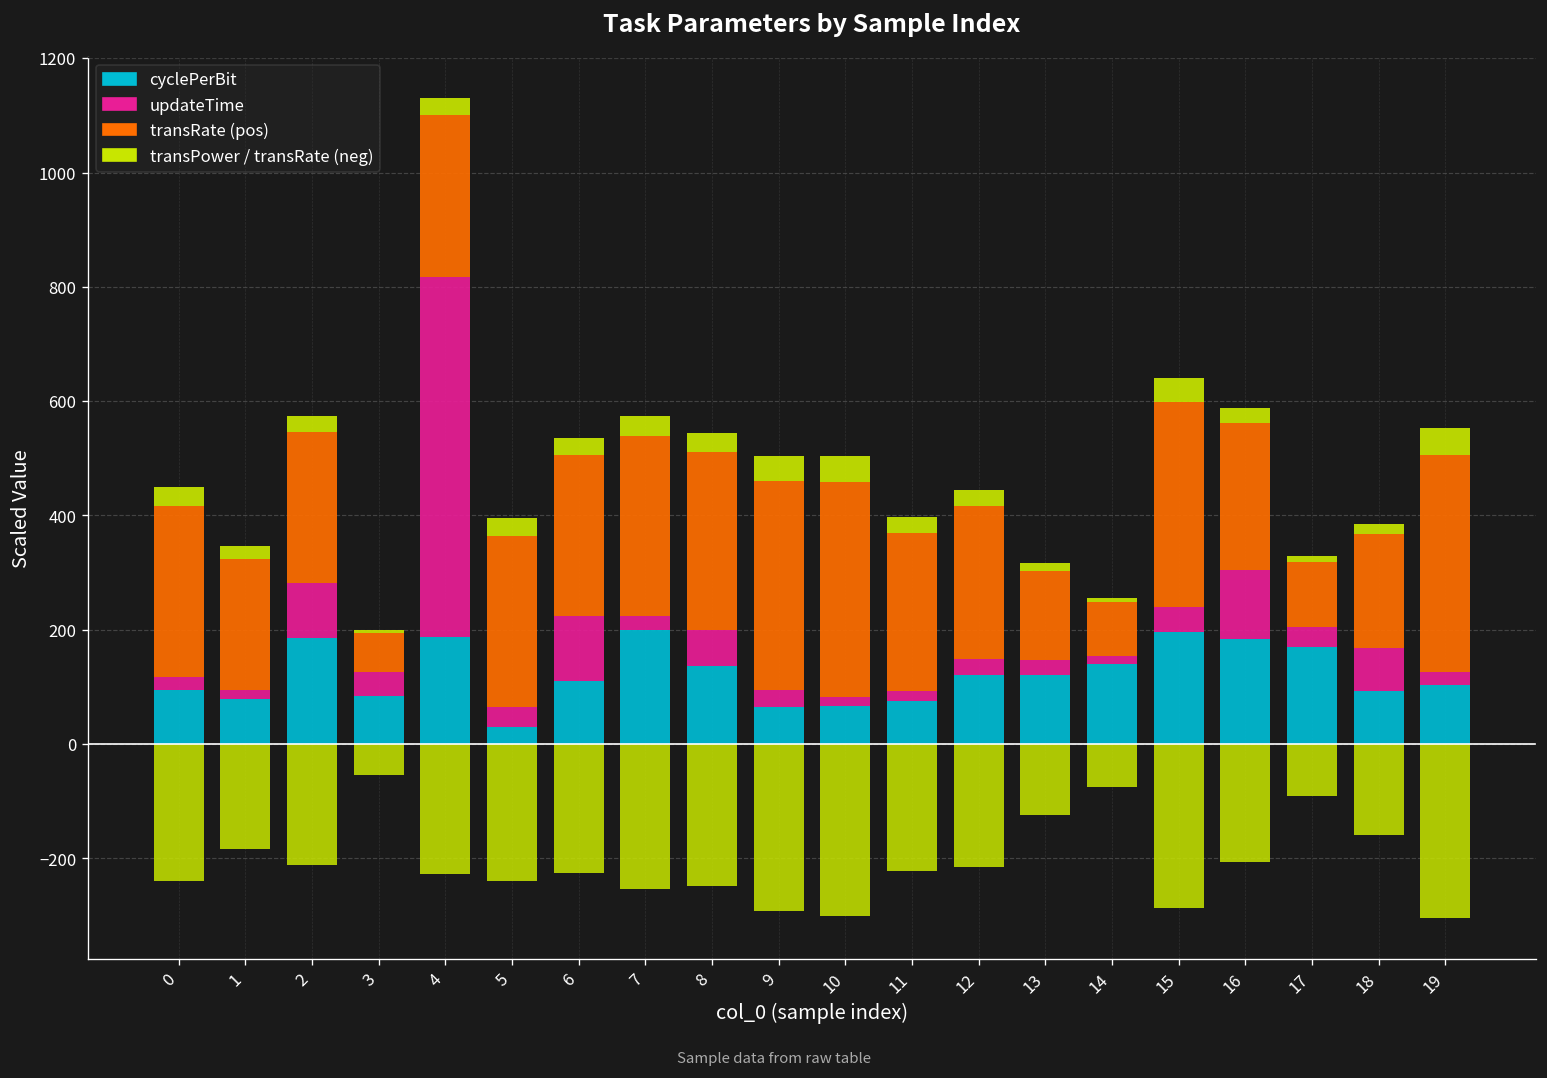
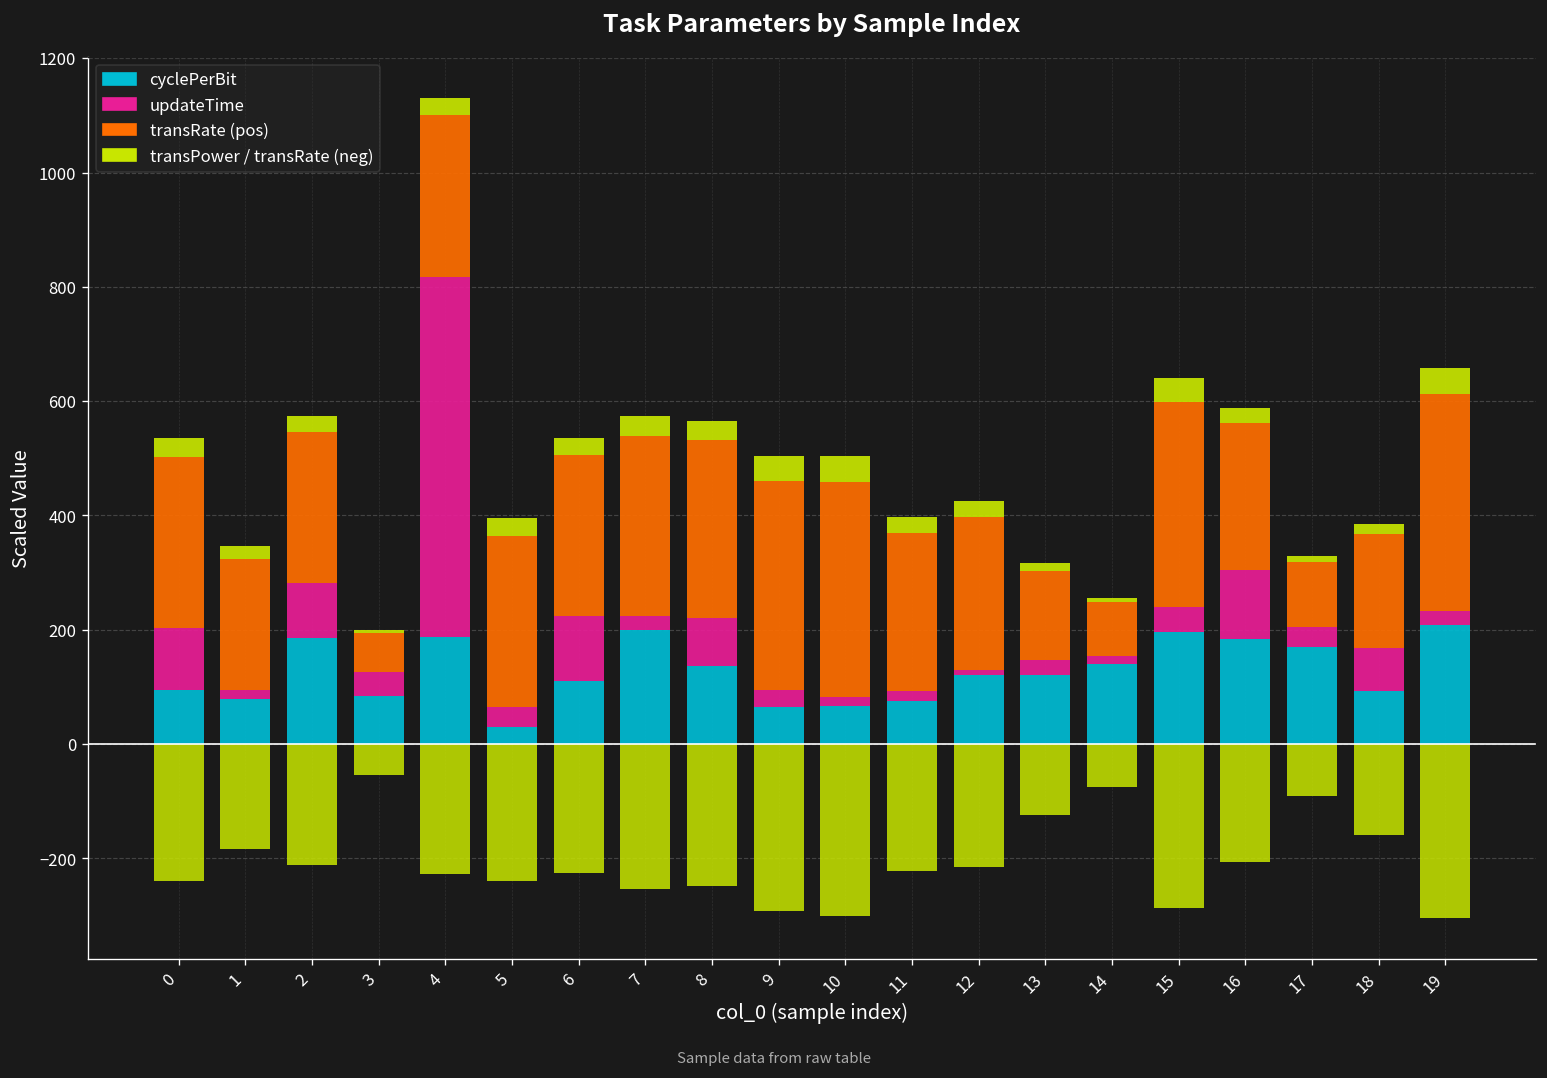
updateTime, 0: 20 -> 110
updateTime, 8: 60 -> 80
updateTime, 12: 30 -> 10
cyclePerBit, 19: 100 -> 210
